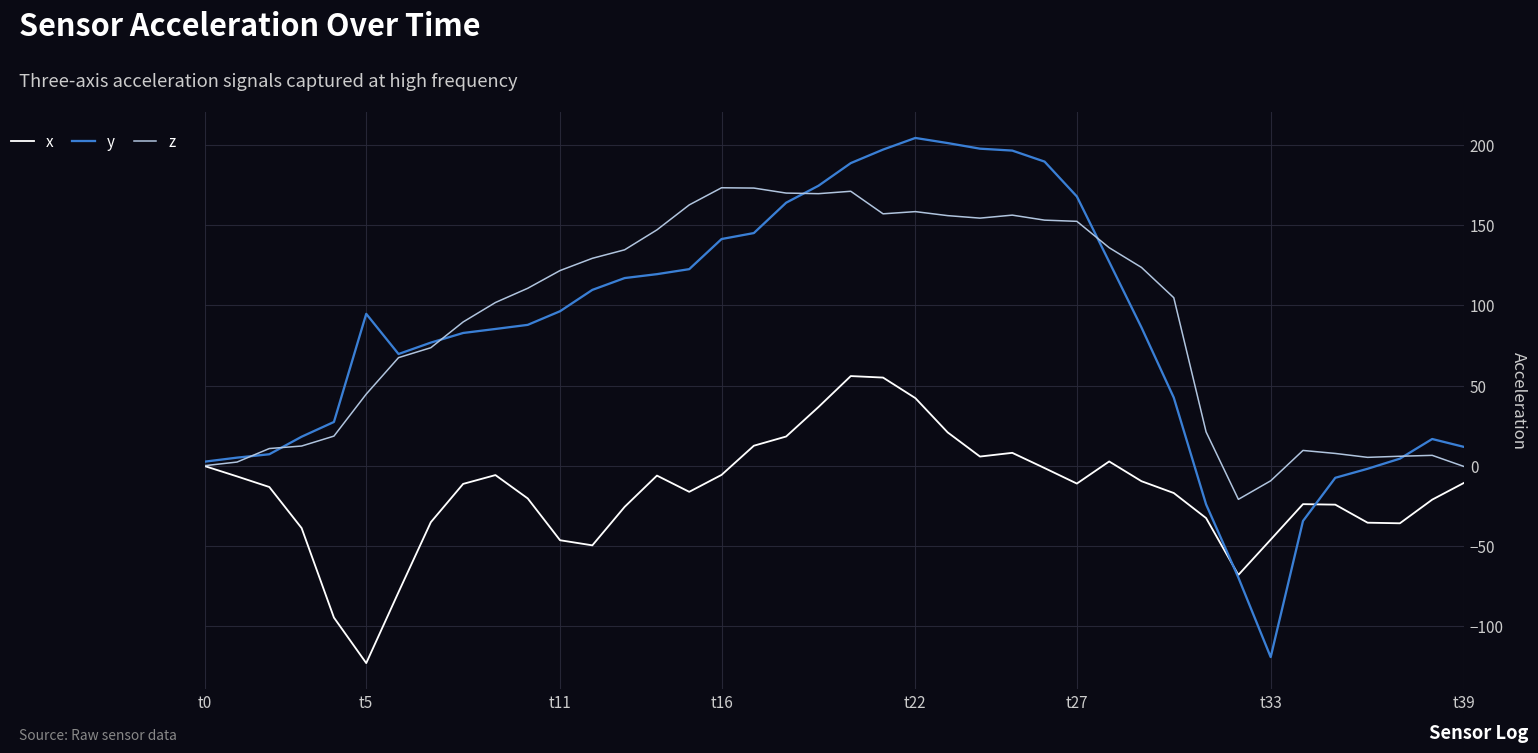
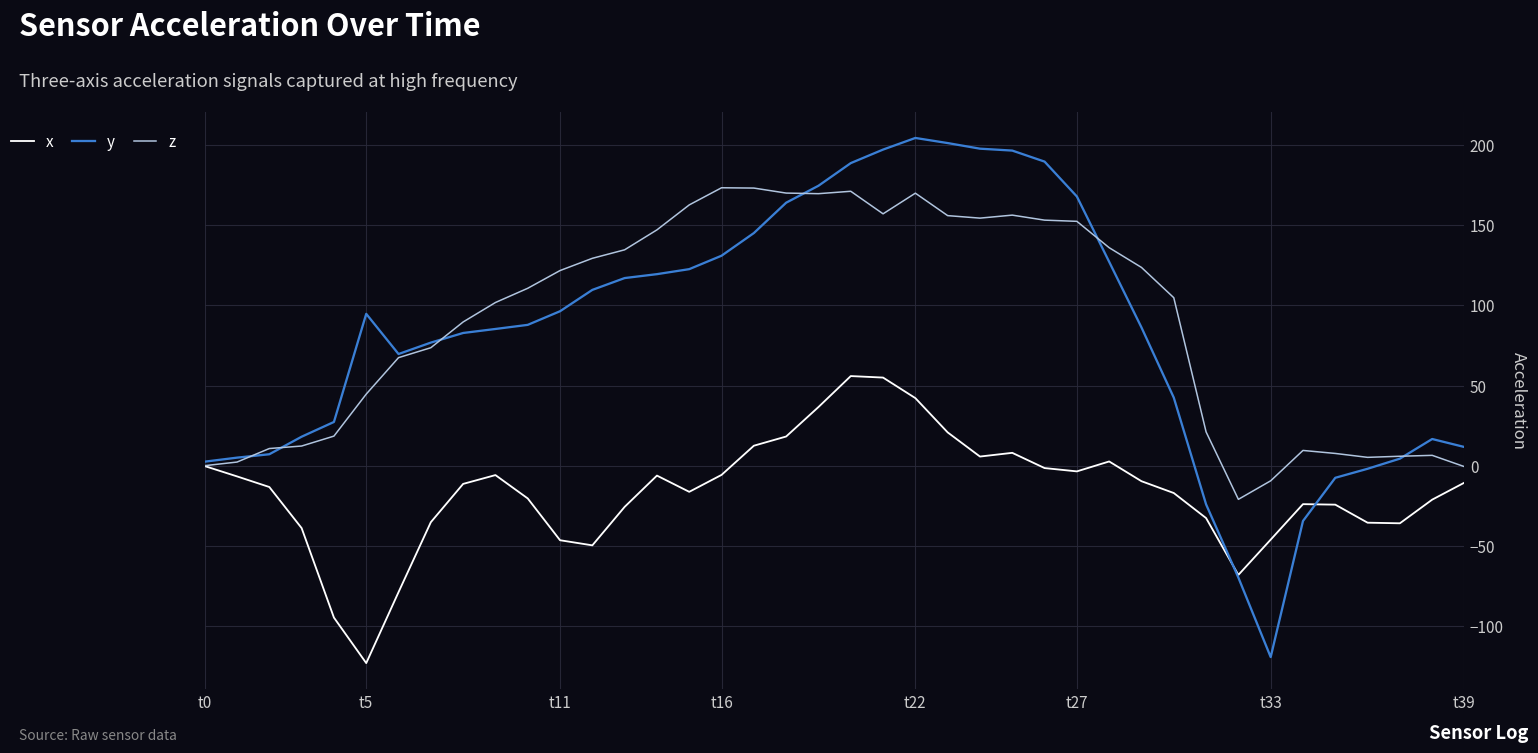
y, t16: 141 -> 131
z, t22: 159 -> 170
x, t27: -11 -> -4
